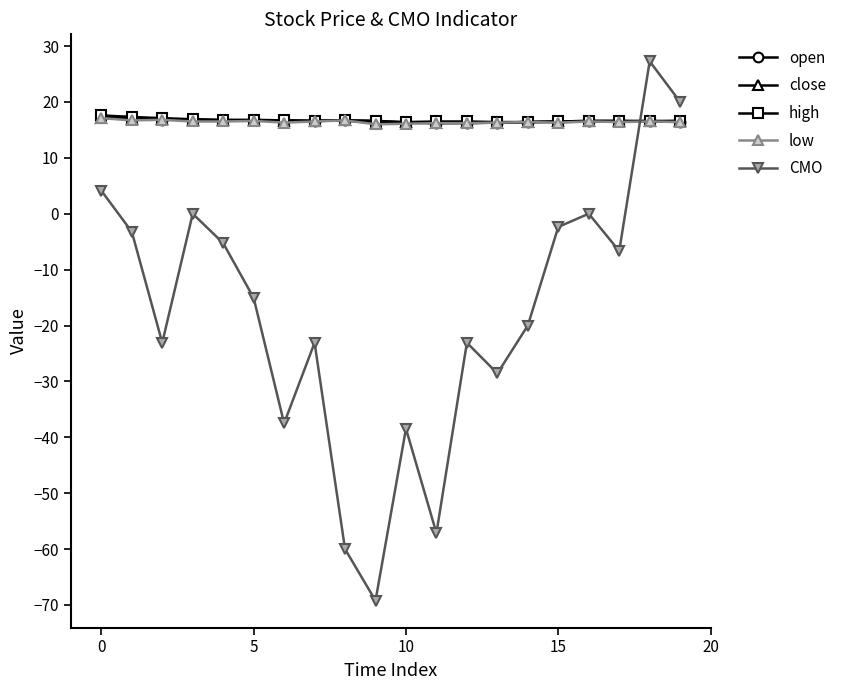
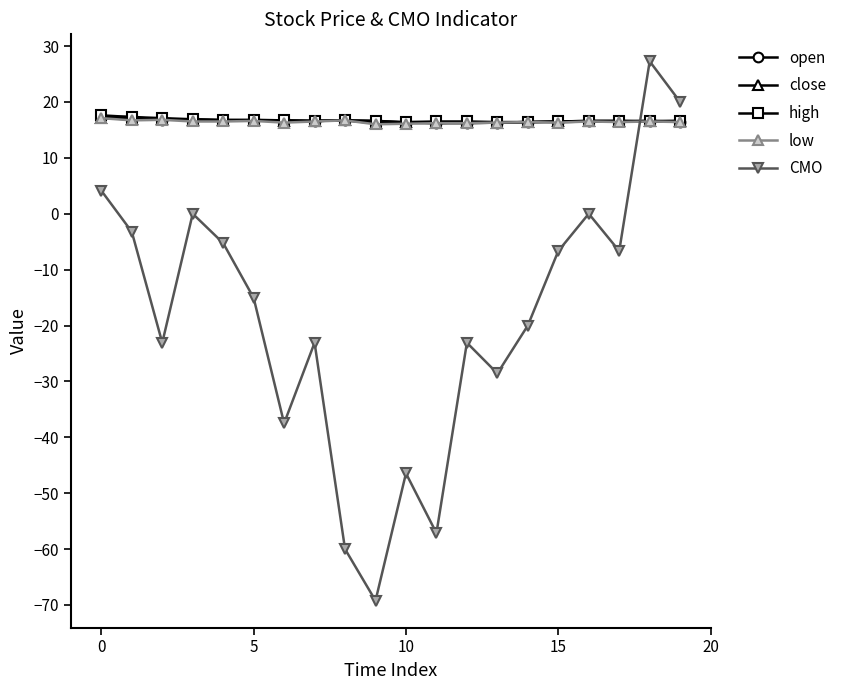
CMO, 10: -38 -> -46
CMO, 15: -2 -> -7
